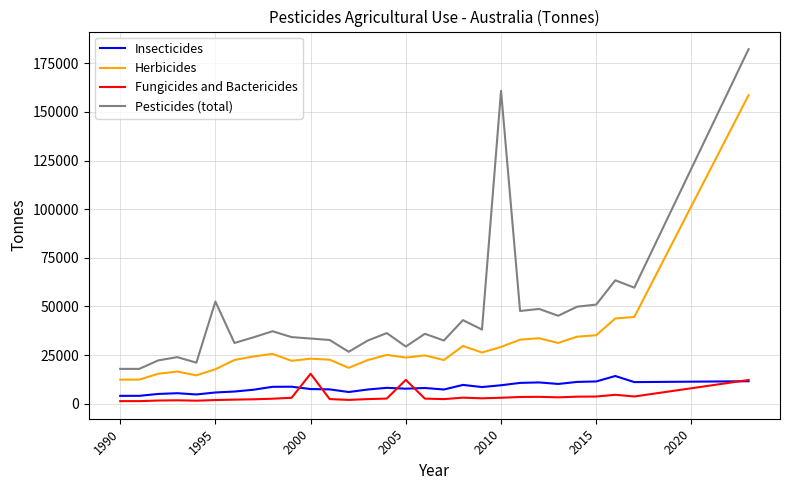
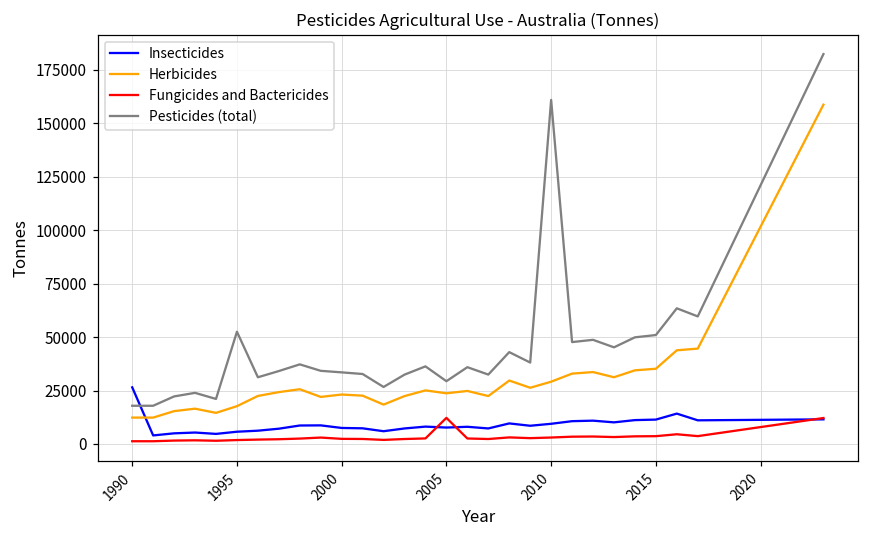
Insecticides, 1990: 4000 -> 26000
Fungicides and Bactericides, 2000: 15000 -> 2000
